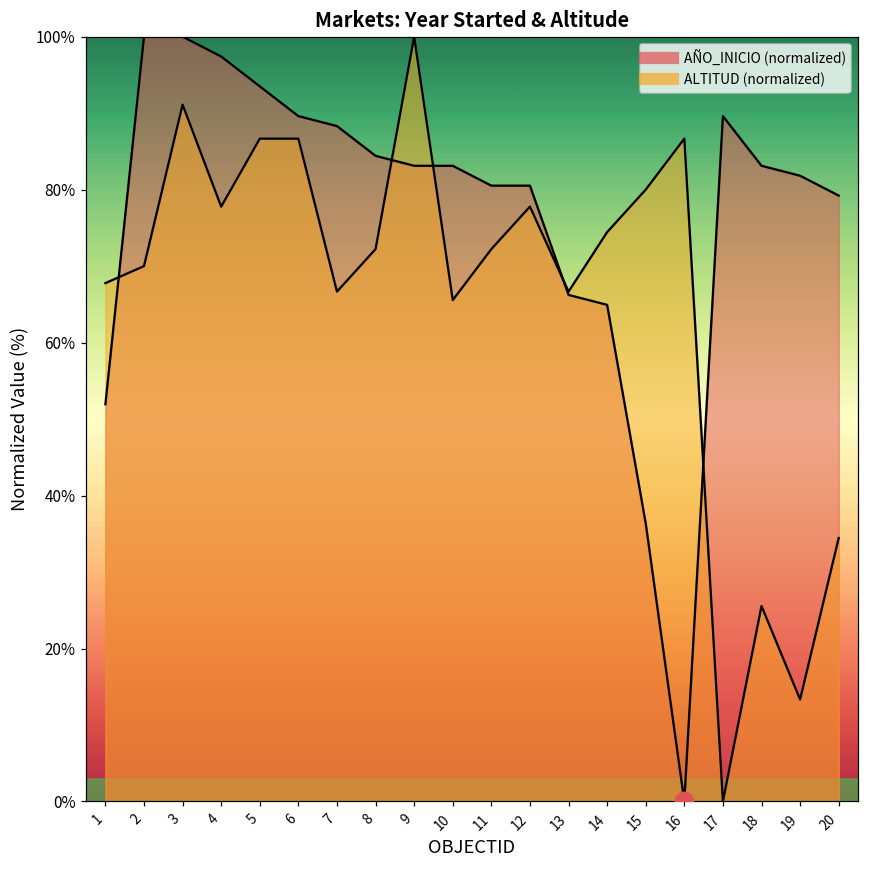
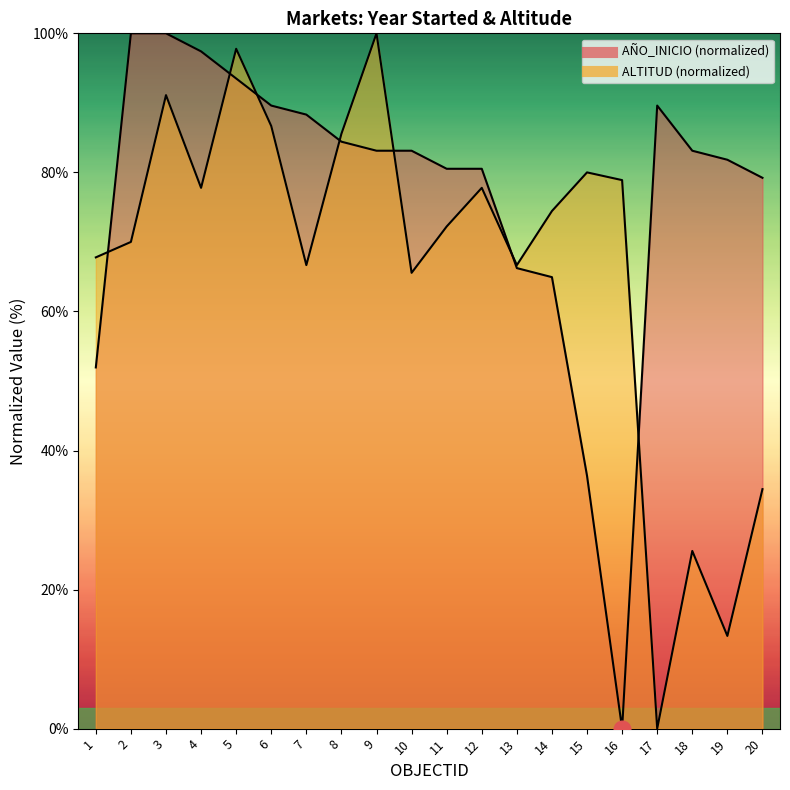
ALTITUD (normalized), 5: 87% -> 98%
ALTITUD (normalized), 8: 72% -> 86%
ALTITUD (normalized), 16: 87% -> 79%
